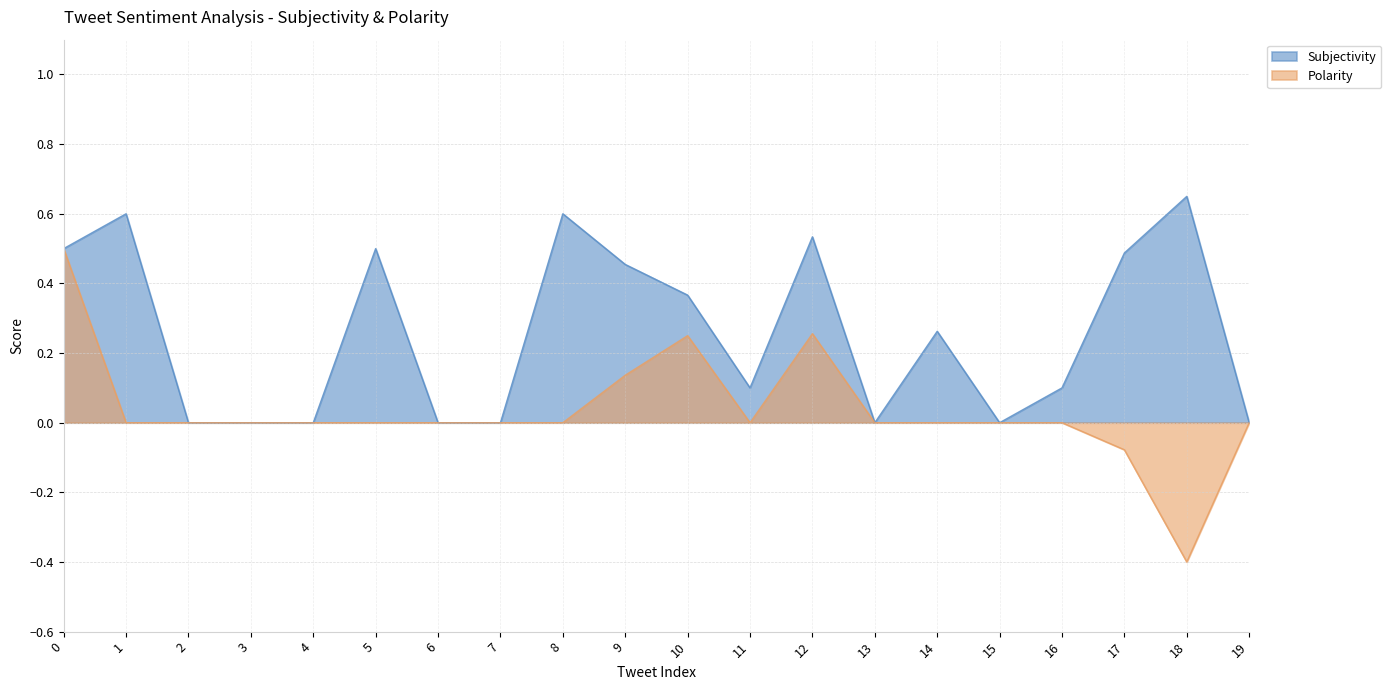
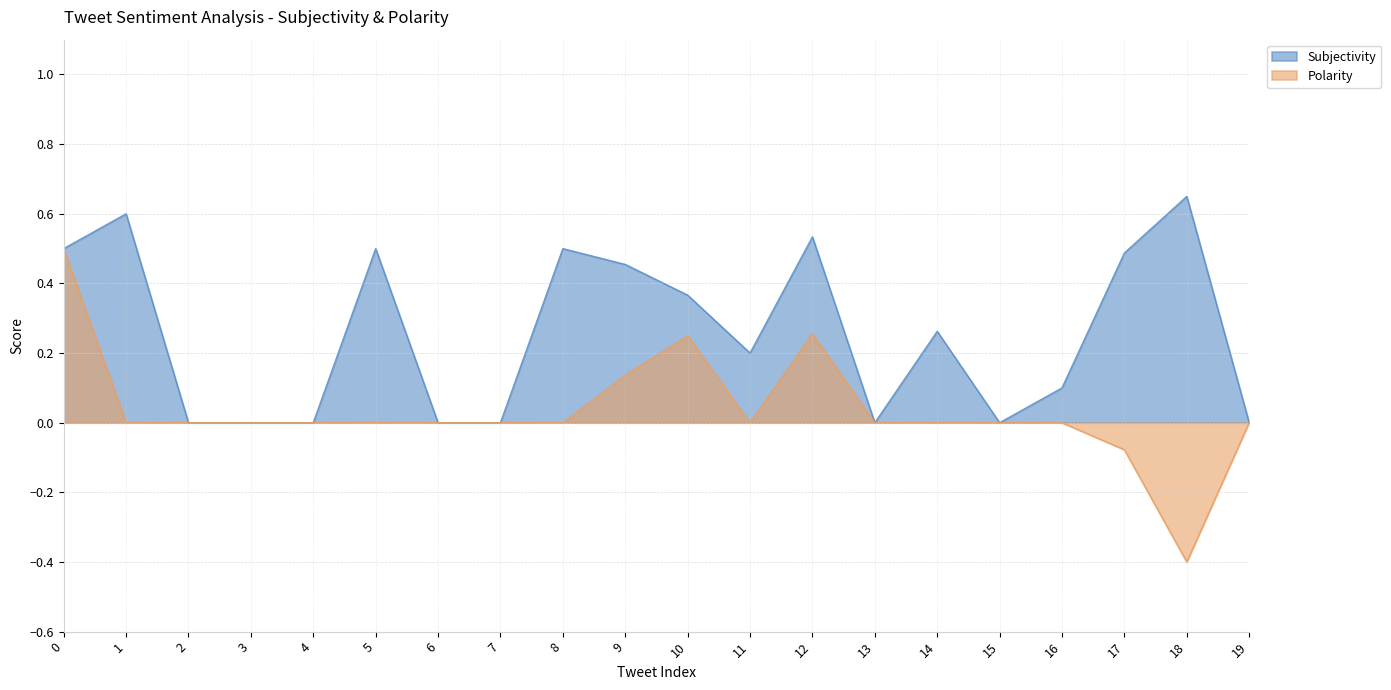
Subjectivity, 8: 0.6 -> 0.5
Subjectivity, 11: 0.1 -> 0.2
